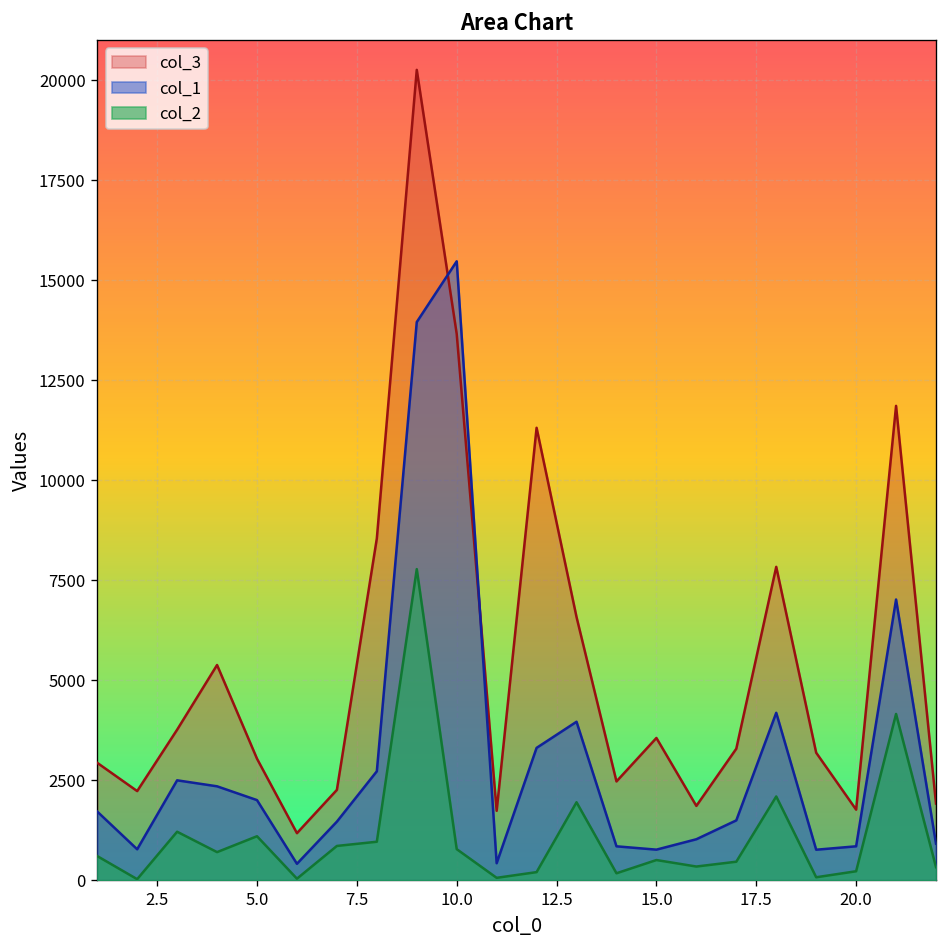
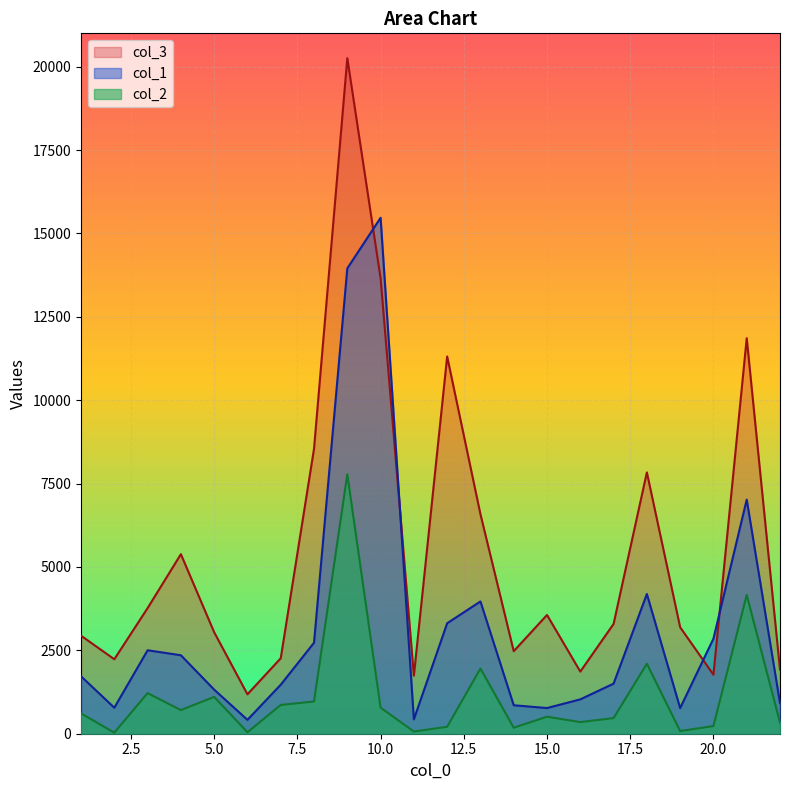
col_1, 5.0: 2000 -> 1300
col_1, 20.0: 900 -> 2800
